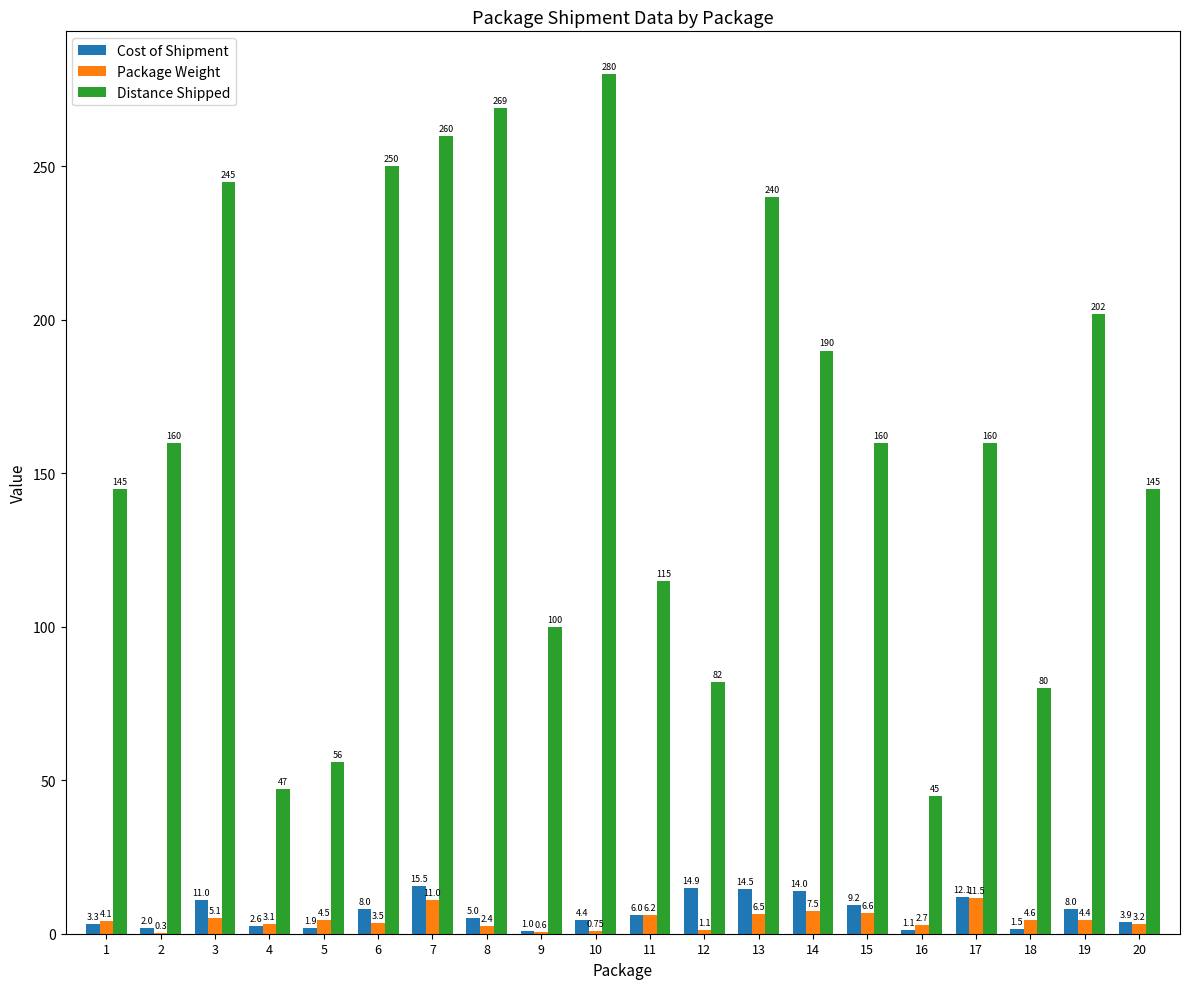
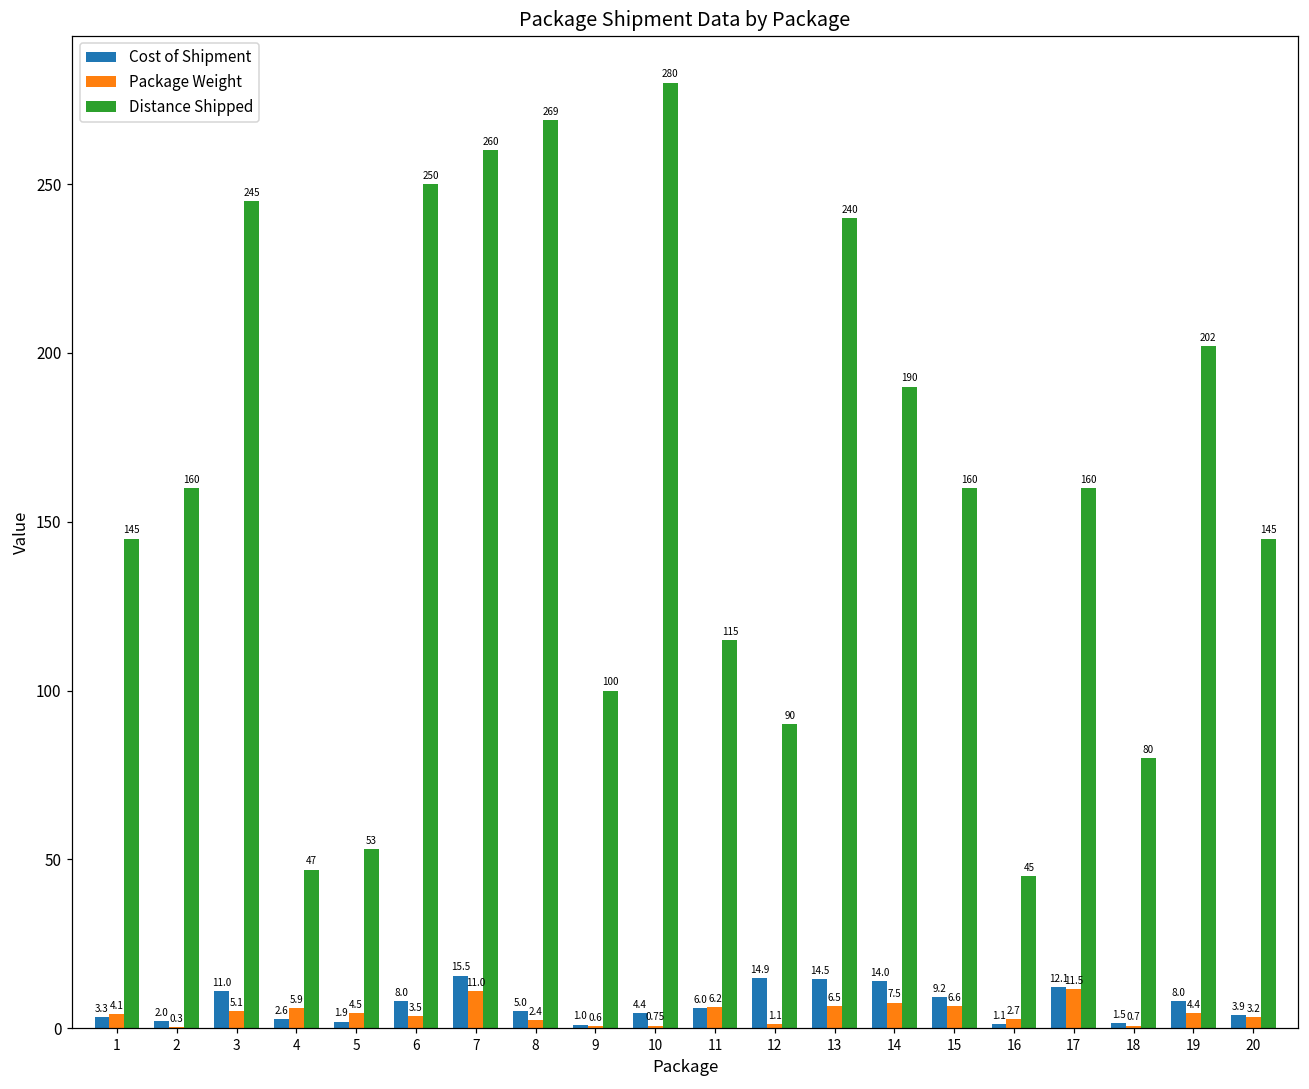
Package Weight, 4: 3.1 -> 5.9
Distance Shipped, 5: 56 -> 53
Distance Shipped, 12: 82 -> 90
Package Weight, 18: 4.6 -> 0.7
